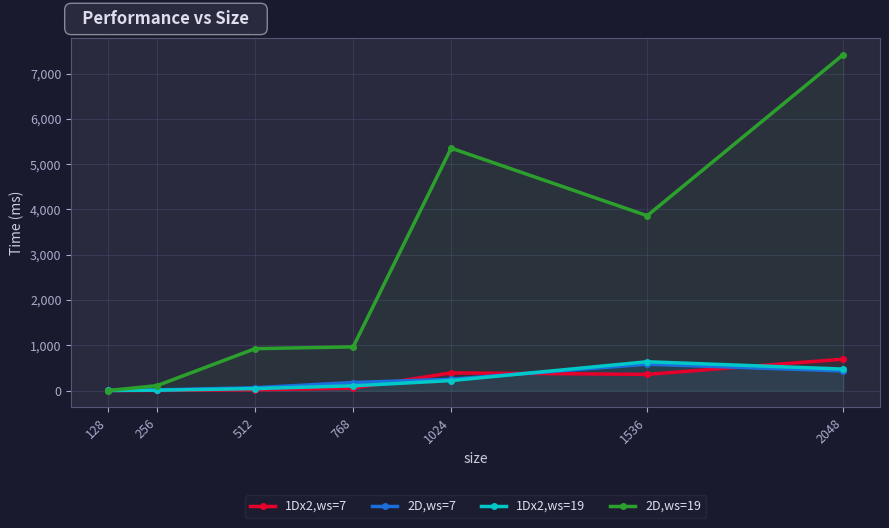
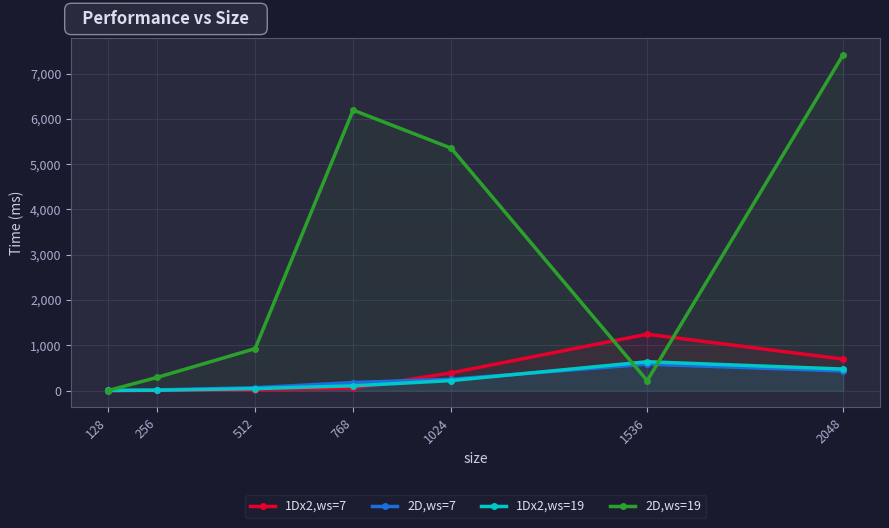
2D,ws=19, 256: 100 -> 300
2D,ws=19, 768: 1,000 -> 6,200
1Dx2,ws=7, 1536: 400 -> 1,200
2D,ws=19, 1536: 3,900 -> 200
